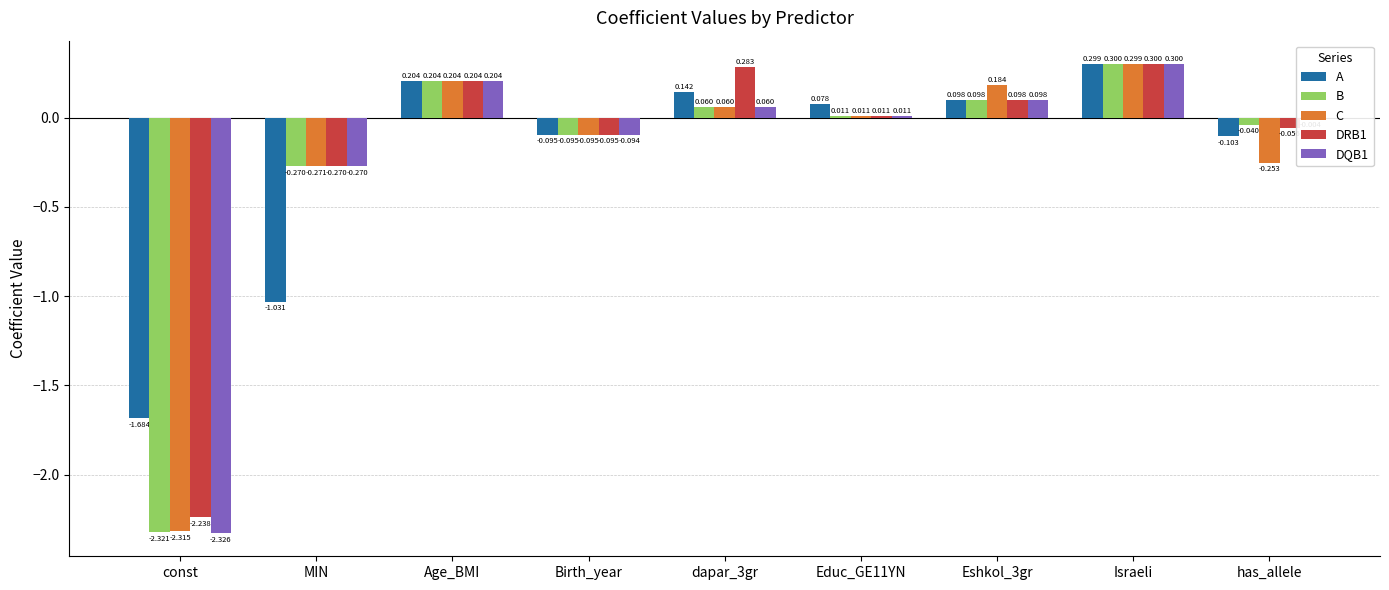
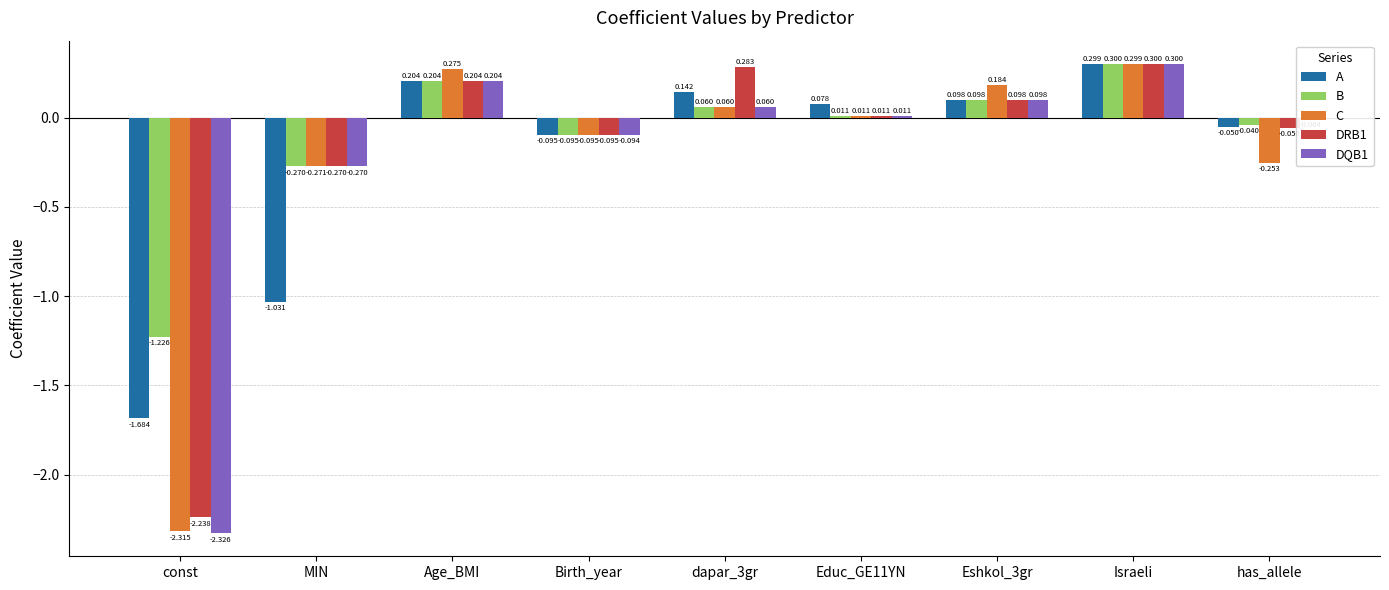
B, const: -2.321 -> -1.226
C, Age_BMI: 0.204 -> 0.275
A, has_allele: -0.103 -> -0.050
